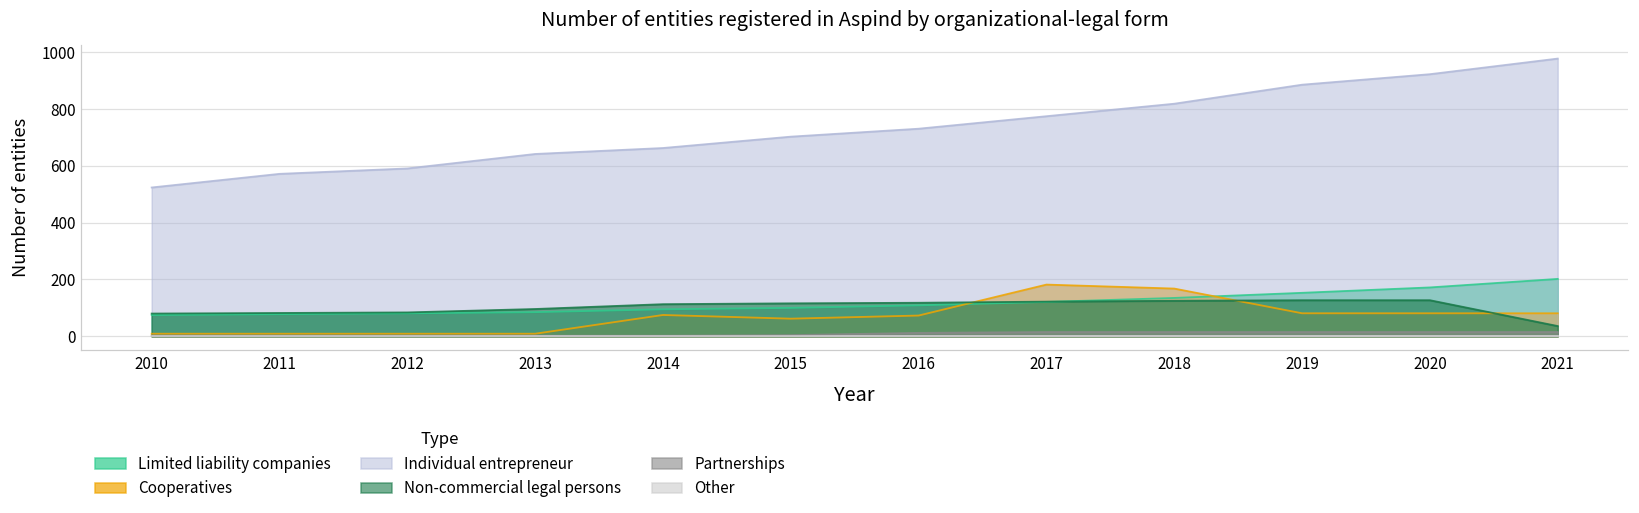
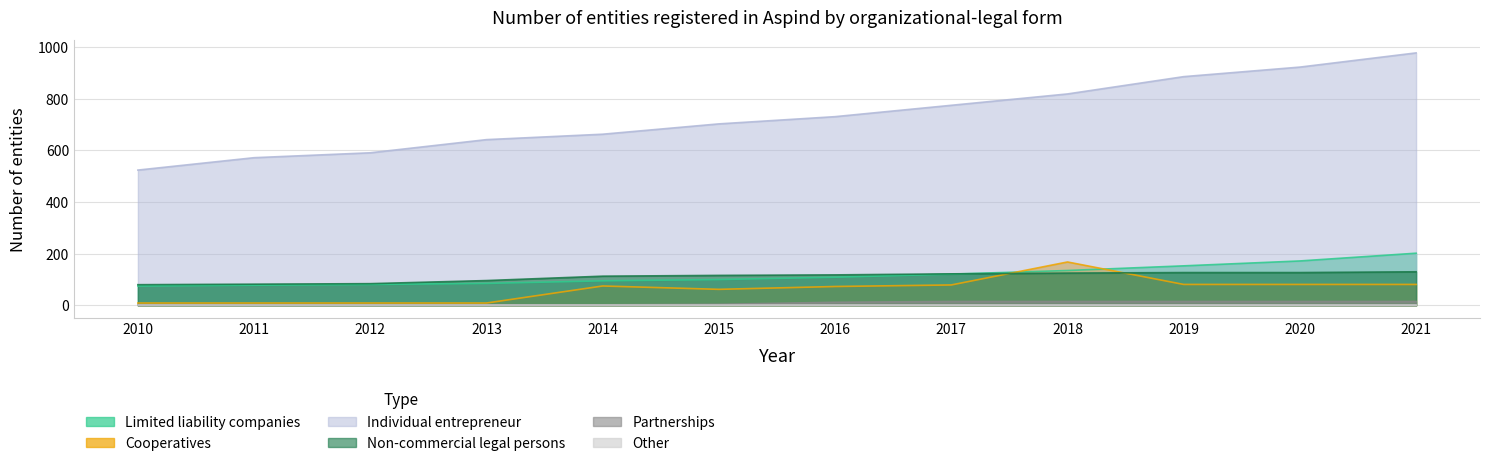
Cooperatives, 2017: 180 -> 80
Non-commercial legal persons, 2021: 40 -> 130
